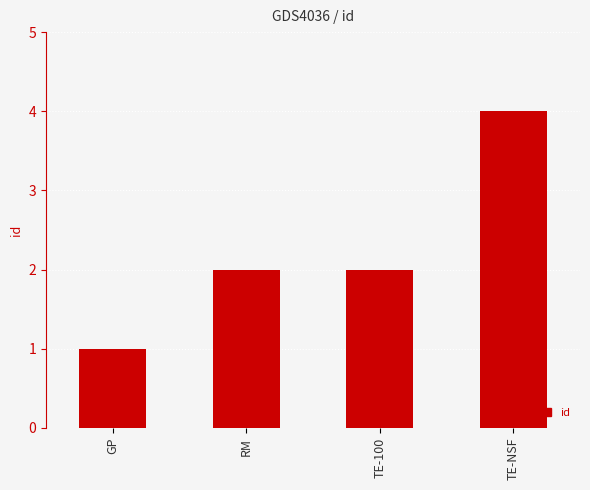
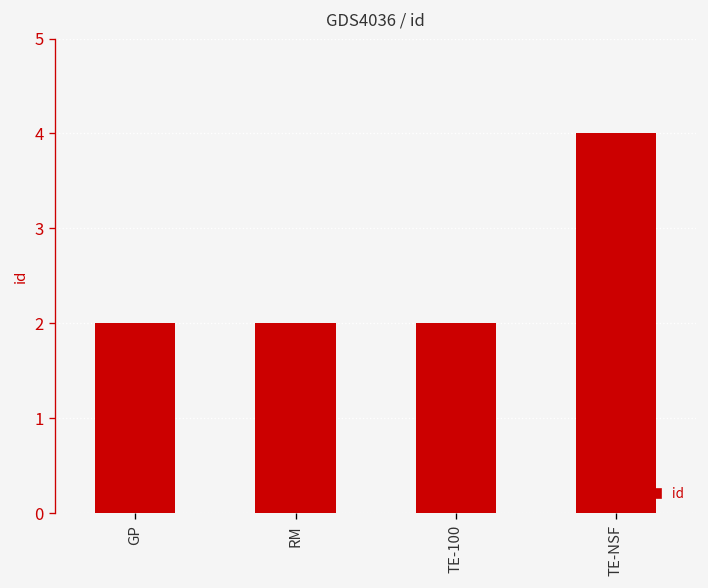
GP: 1 -> 2
